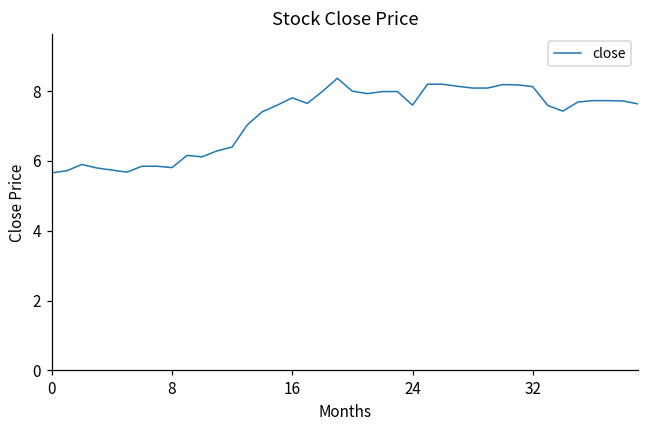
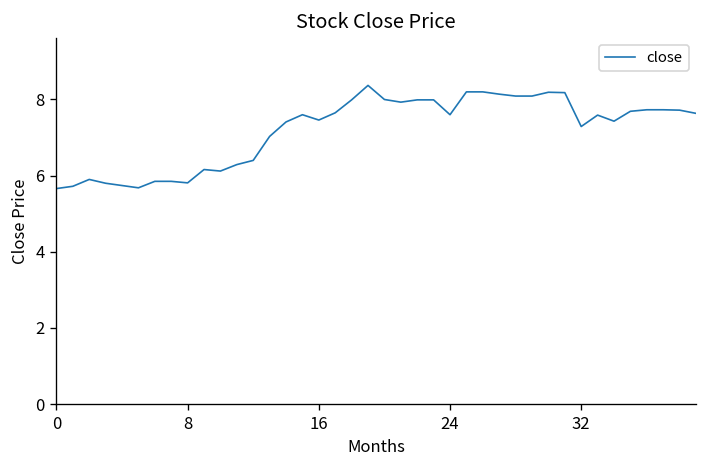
16: 7.8 -> 7.5
32: 8.1 -> 7.3
